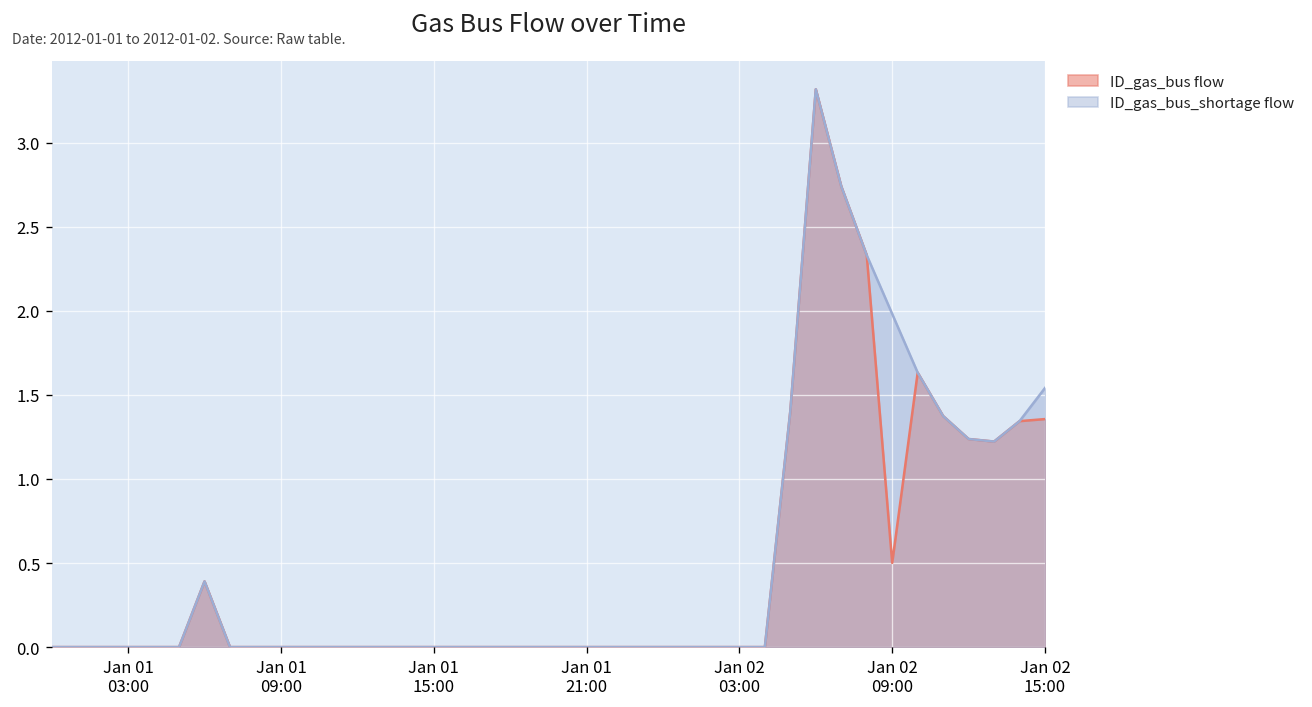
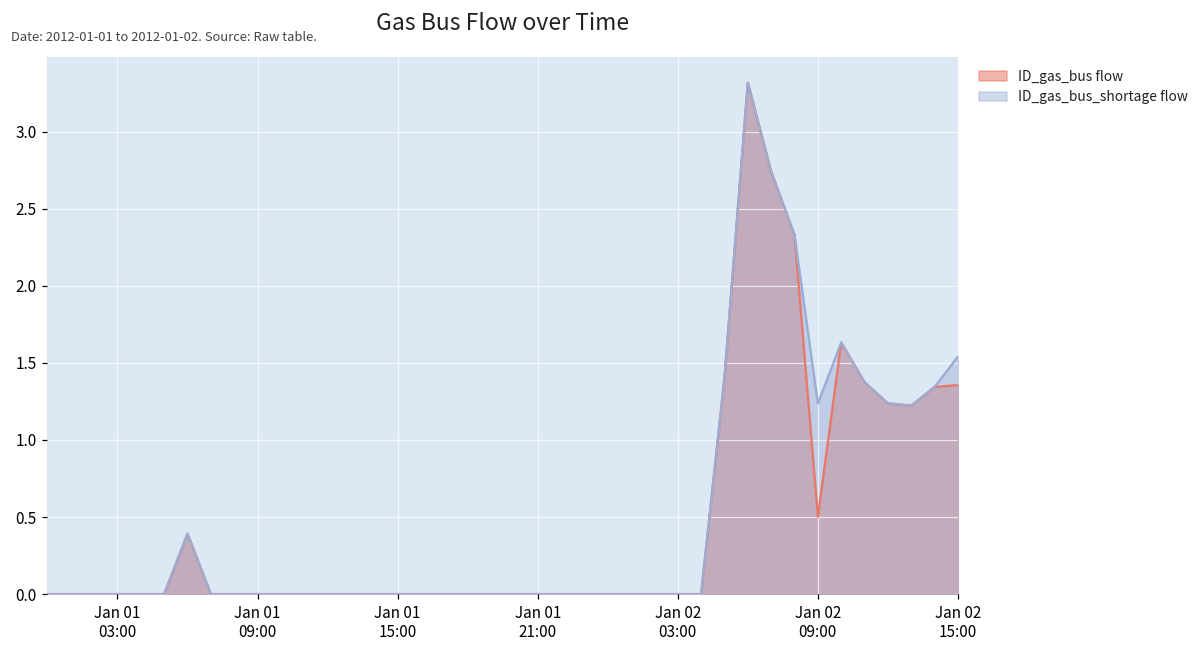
ID_gas_bus_shortage flow, Jan 02 09:00: 1.98 -> 1.24
